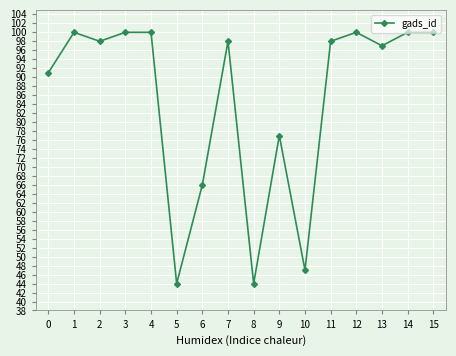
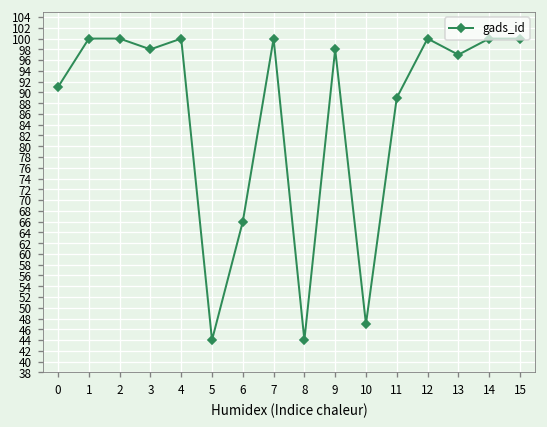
2: 98 -> 100
3: 100 -> 98
7: 98 -> 100
9: 77 -> 98
11: 98 -> 89
